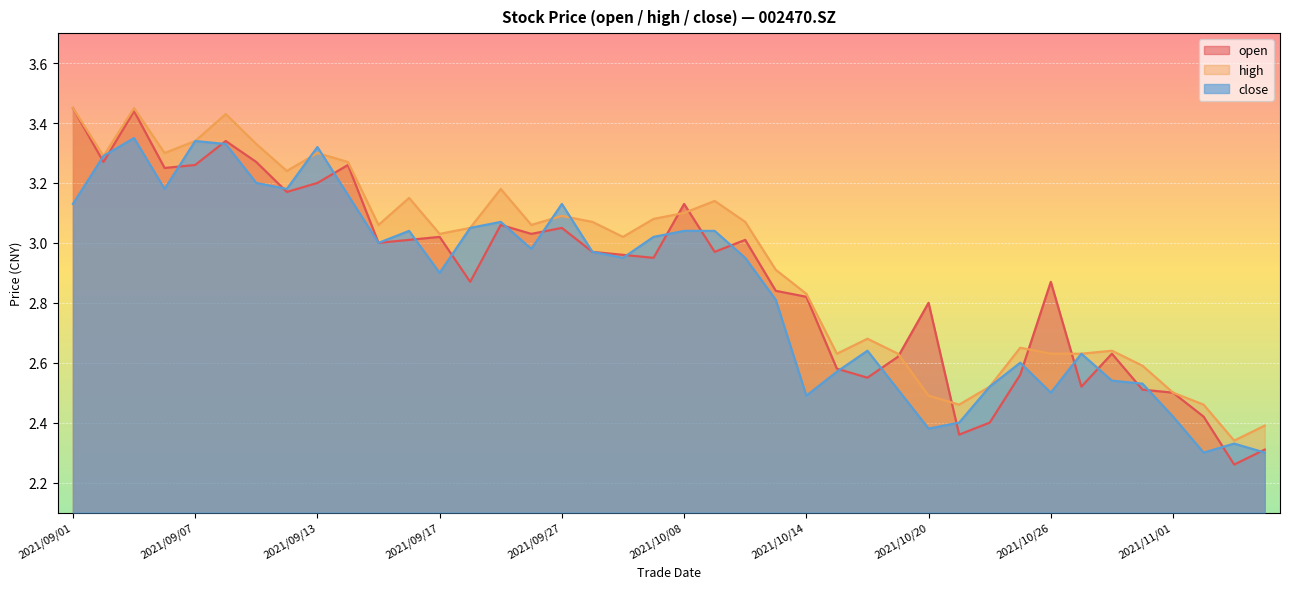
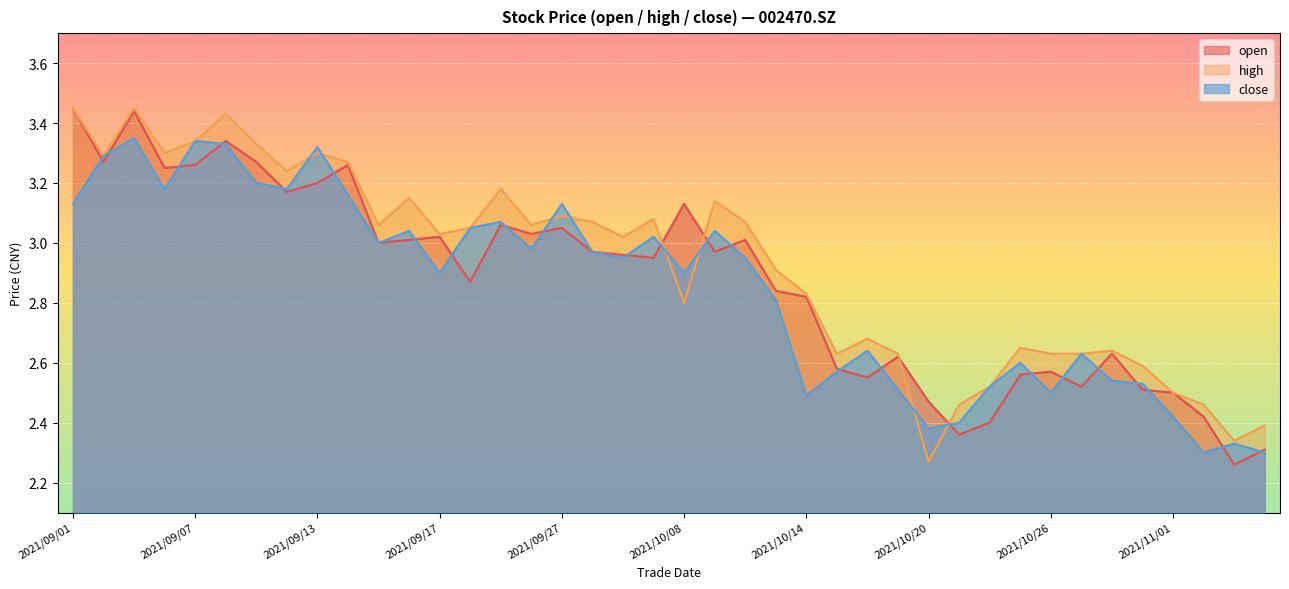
high, 2021/10/08: 3.1 -> 2.8
close, 2021/10/08: 3.04 -> 2.90
open, 2021/10/20: 2.80 -> 2.47
high, 2021/10/20: 2.49 -> 2.27
open, 2021/10/26: 2.87 -> 2.57
